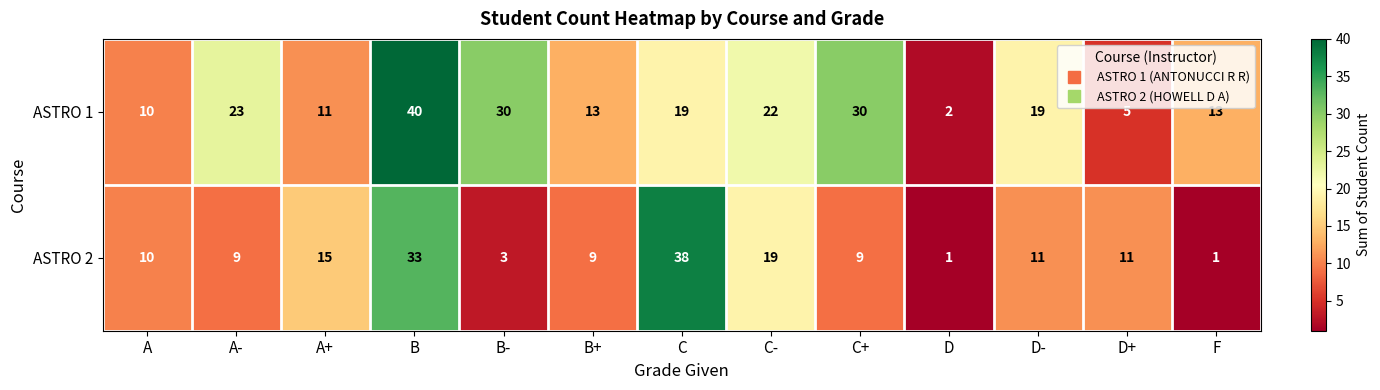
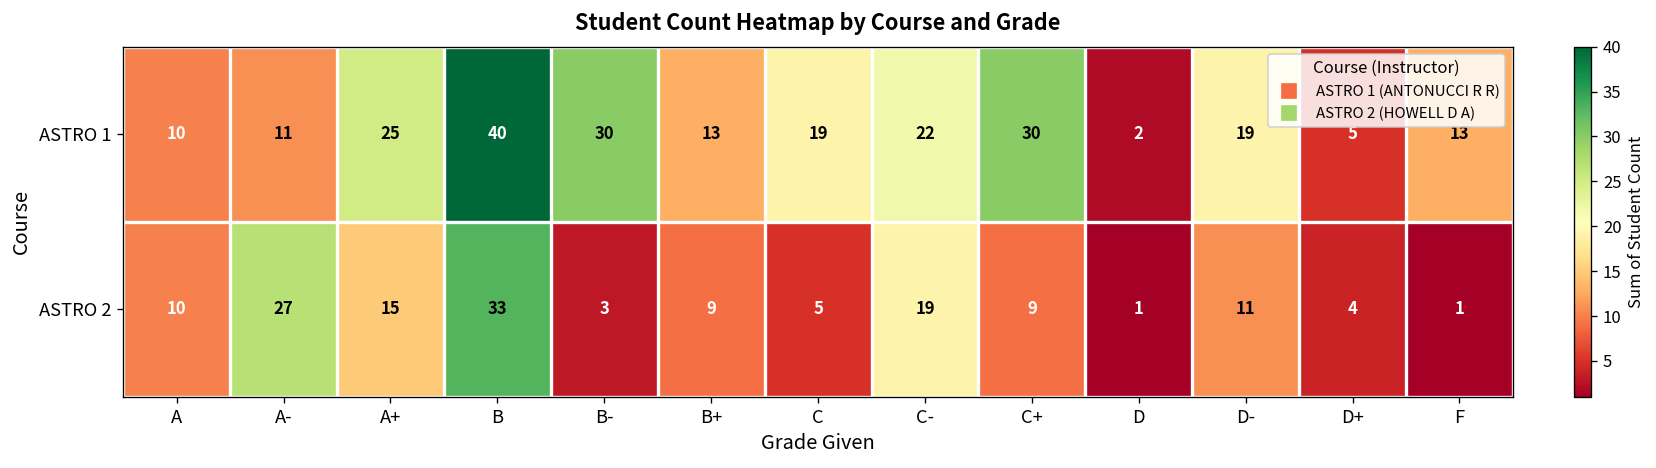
ASTRO 1, A-: 23 -> 11
ASTRO 1, A+: 11 -> 25
ASTRO 2, A-: 9 -> 27
ASTRO 2, C: 38 -> 5
ASTRO 2, D+: 11 -> 4
